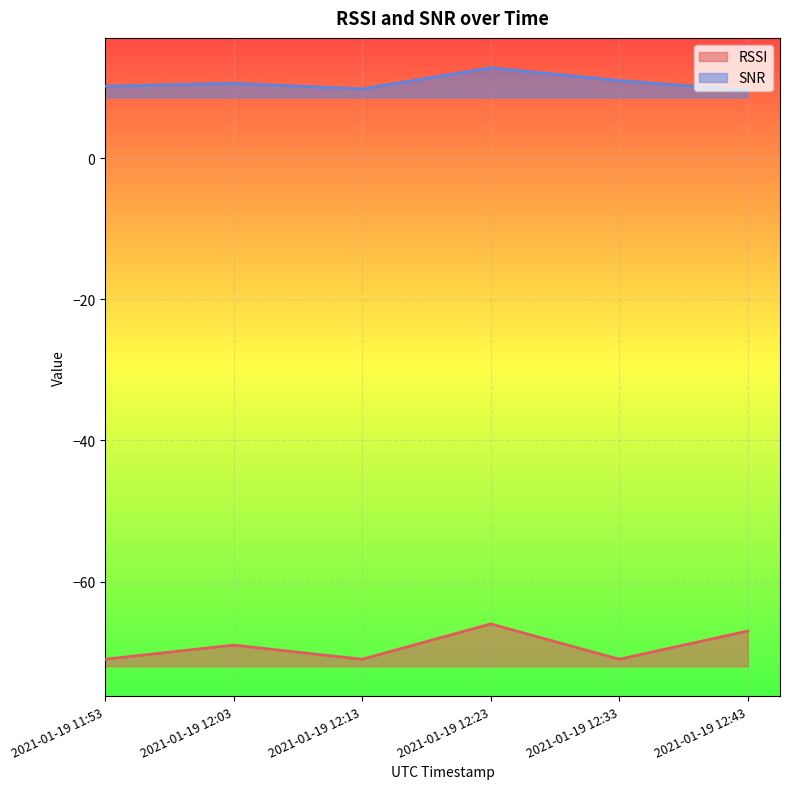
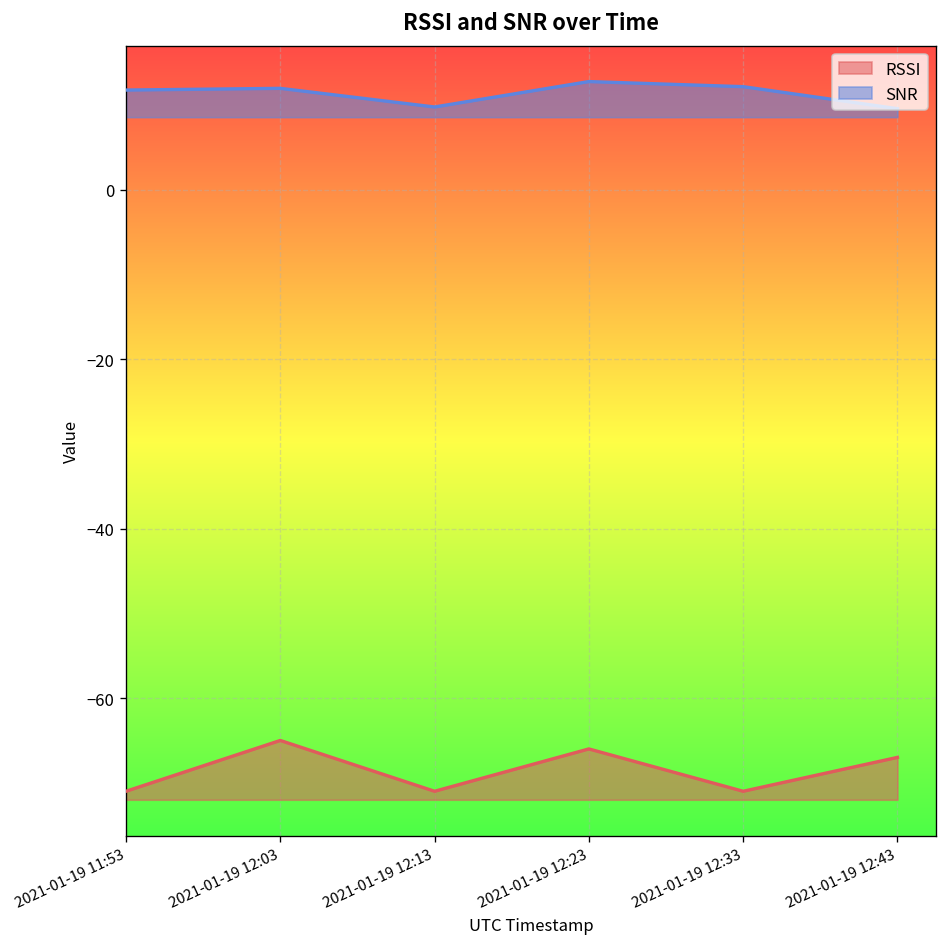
SNR, 2021-01-19 11:53: 10 -> 12
RSSI, 2021-01-19 12:03: -69 -> -65
SNR, 2021-01-19 12:03: 11 -> 12
SNR, 2021-01-19 12:33: 11 -> 12
